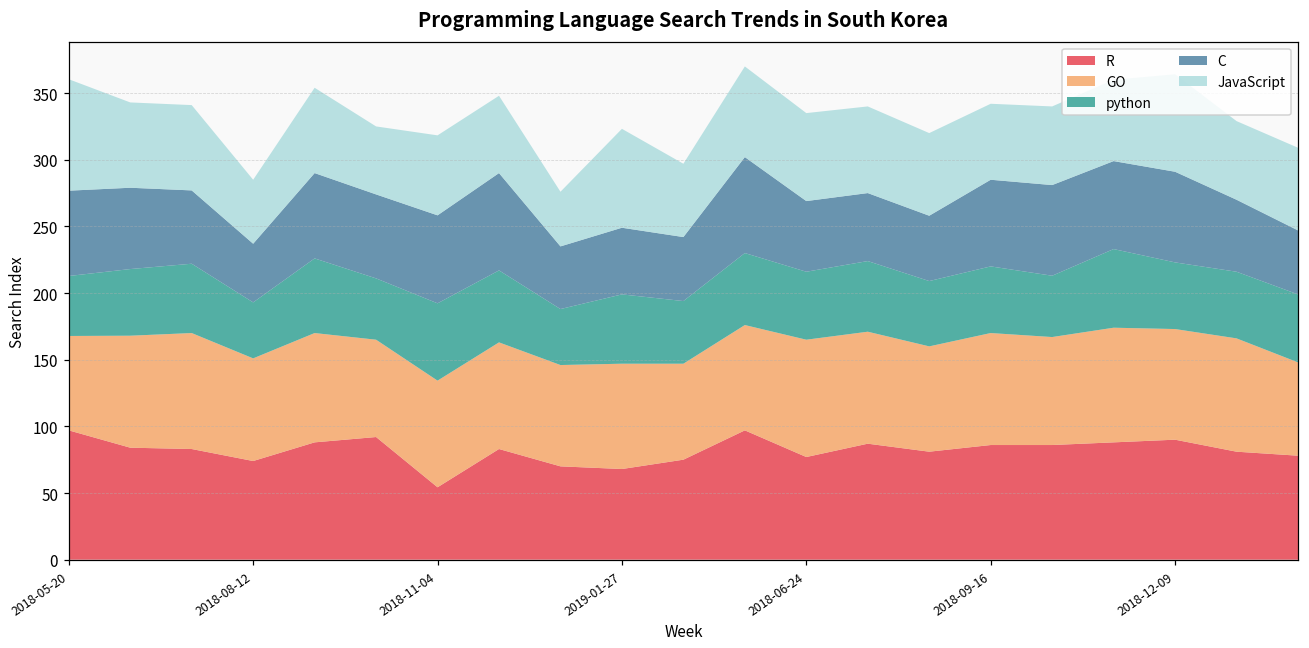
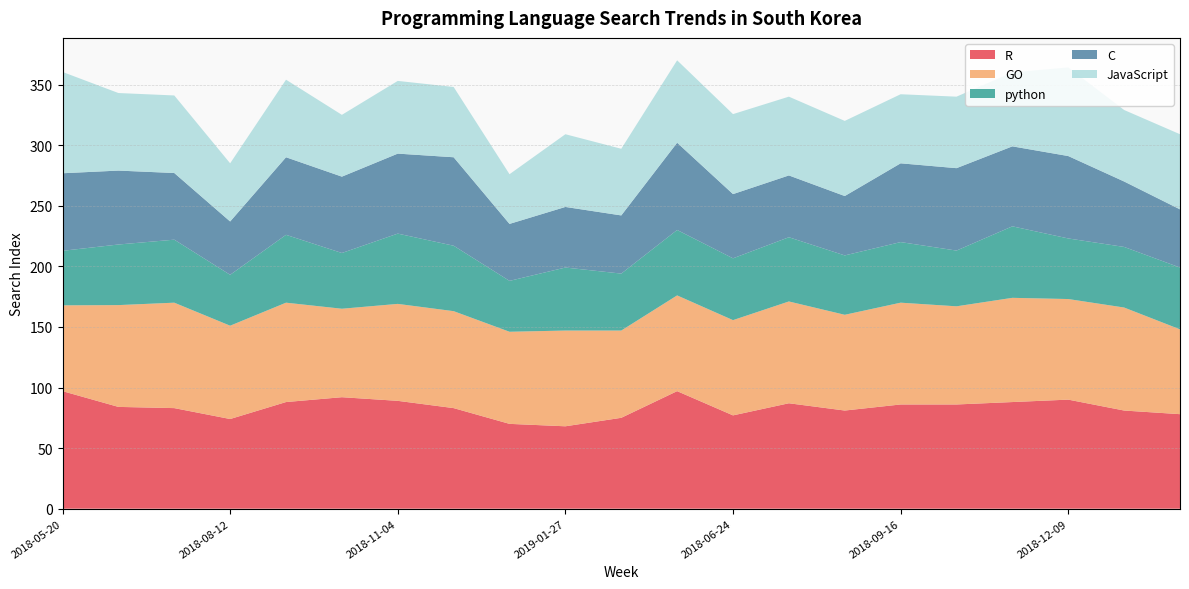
R, 2018-11-04: 54 -> 89
JavaScript, 2019-01-27: 74 -> 60
GO, 2018-06-24: 88 -> 79
